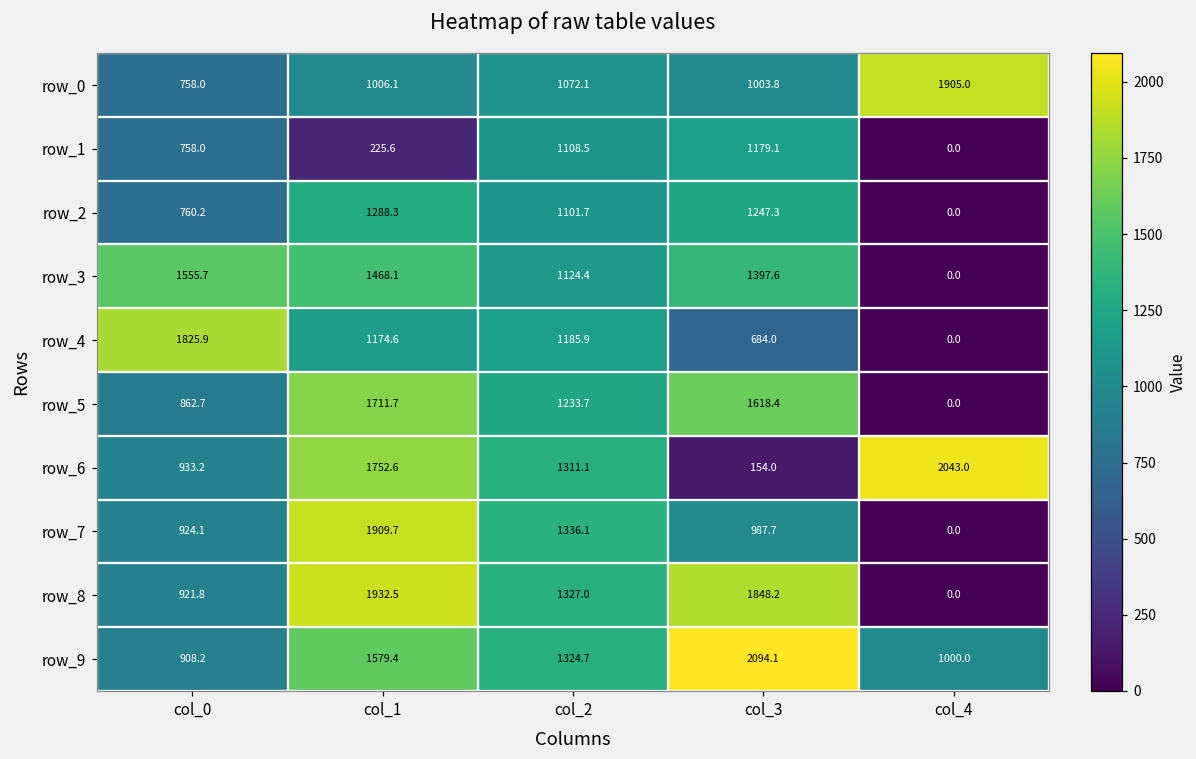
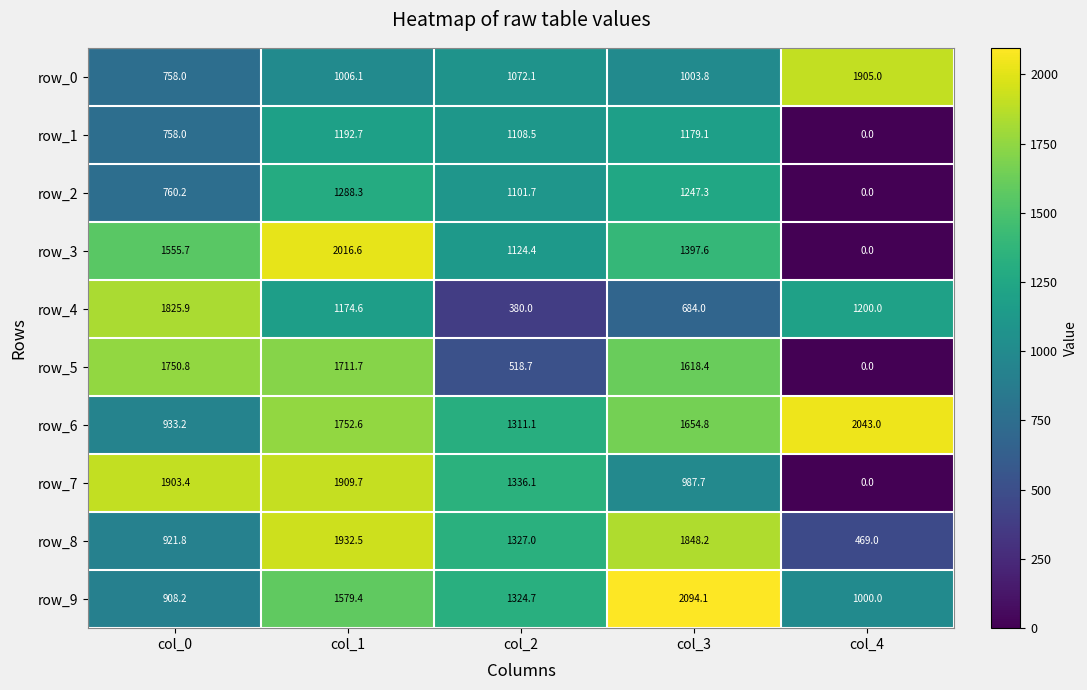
row_1, col_1: 225.6 -> 1192.7
row_3, col_1: 1468.1 -> 2016.6
row_4, col_2: 1185.9 -> 380.0
row_4, col_4: 0.0 -> 1200.0
row_5, col_0: 862.7 -> 1750.8
row_5, col_2: 1233.7 -> 518.7
row_6, col_3: 154.0 -> 1654.8
row_7, col_0: 924.1 -> 1903.4
row_8, col_4: 0.0 -> 469.0
